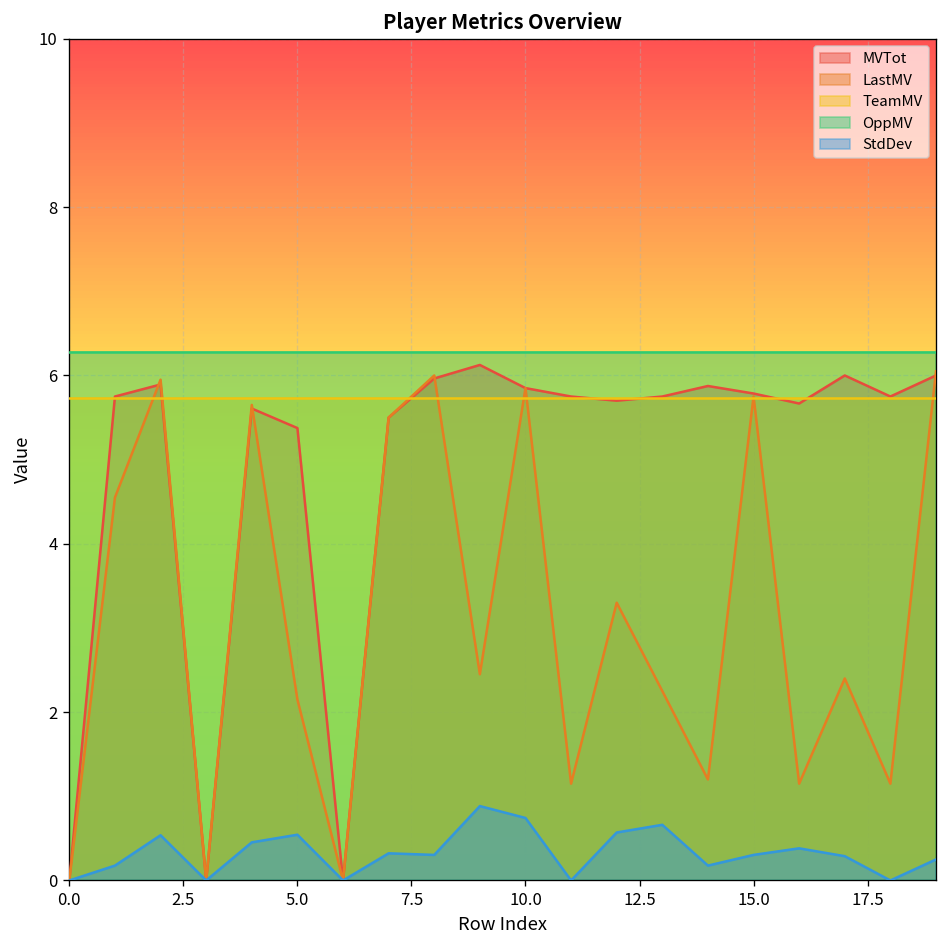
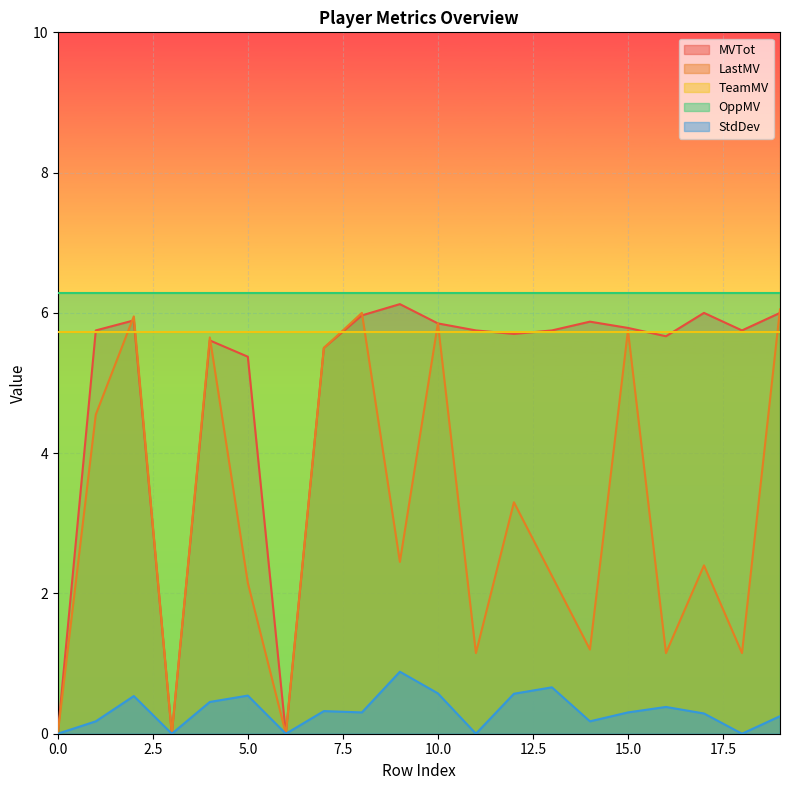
StdDev, 10.0: 0.7 -> 0.6
